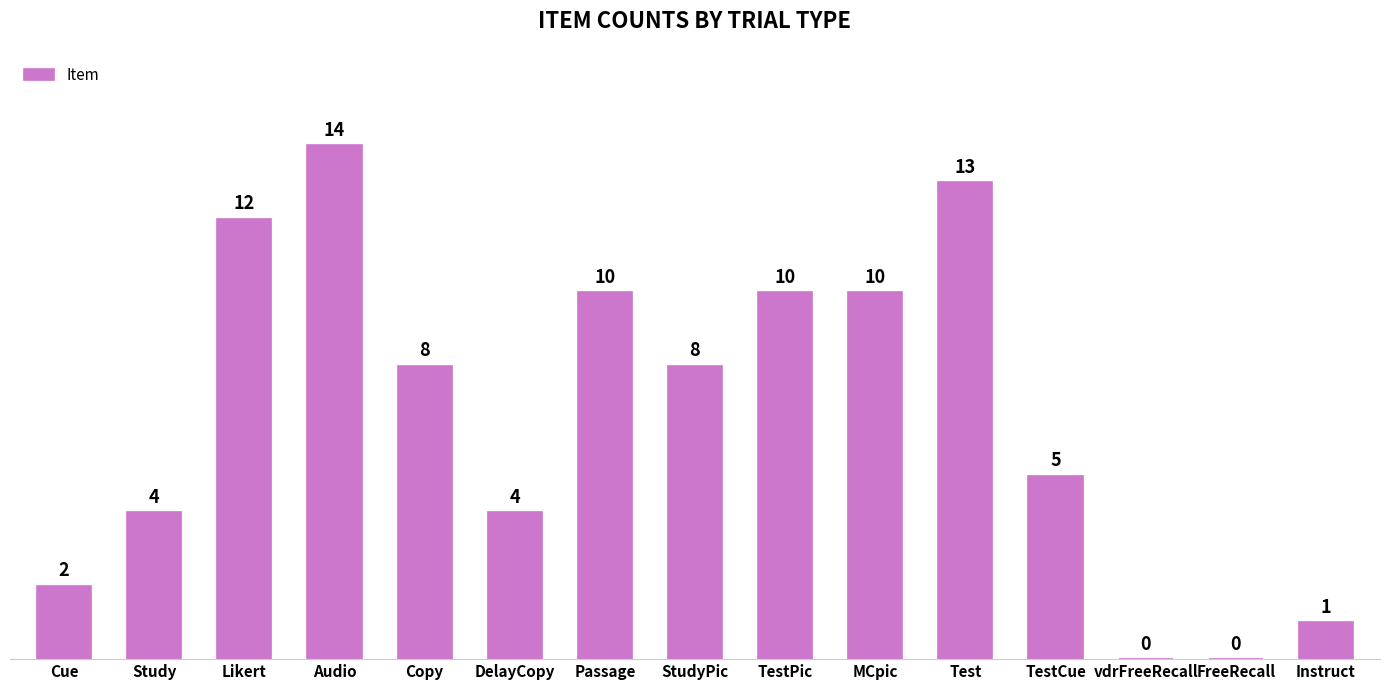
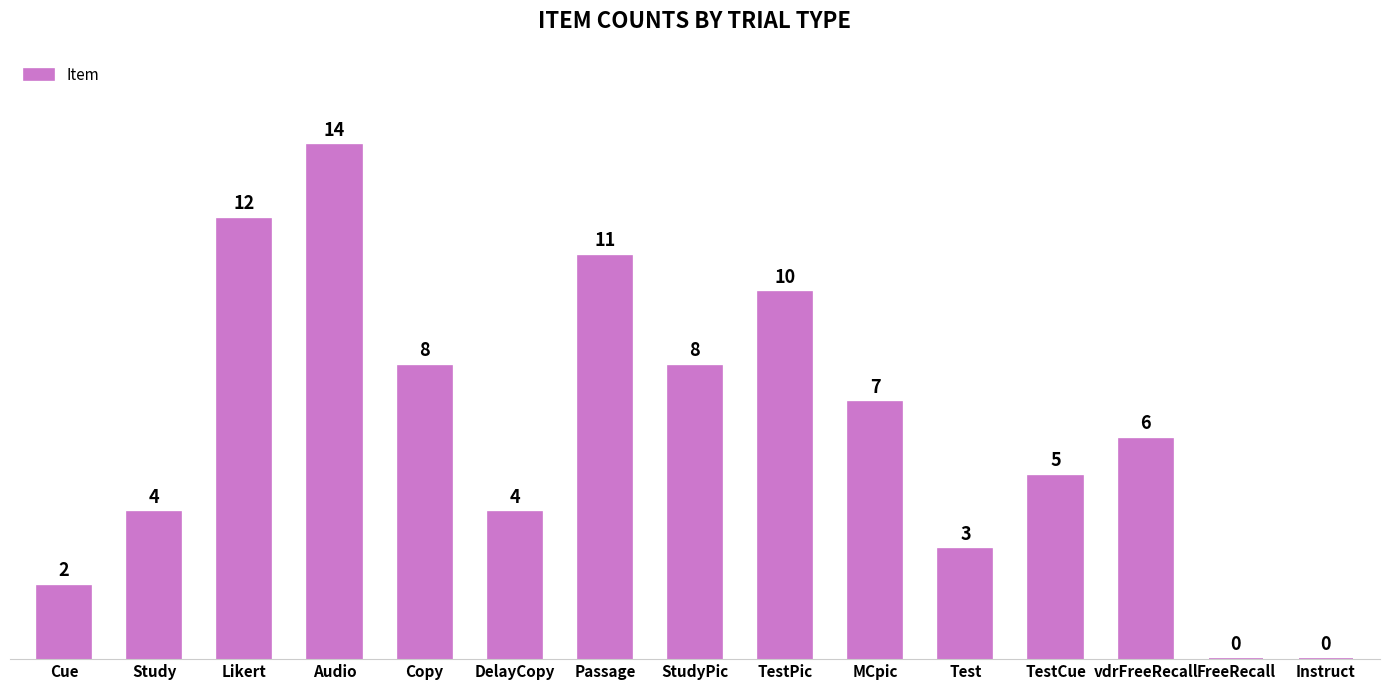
Passage: 10 -> 11
MCpic: 10 -> 7
Test: 13 -> 3
vdrFreeRecall: 0 -> 6
Instruct: 1 -> 0
